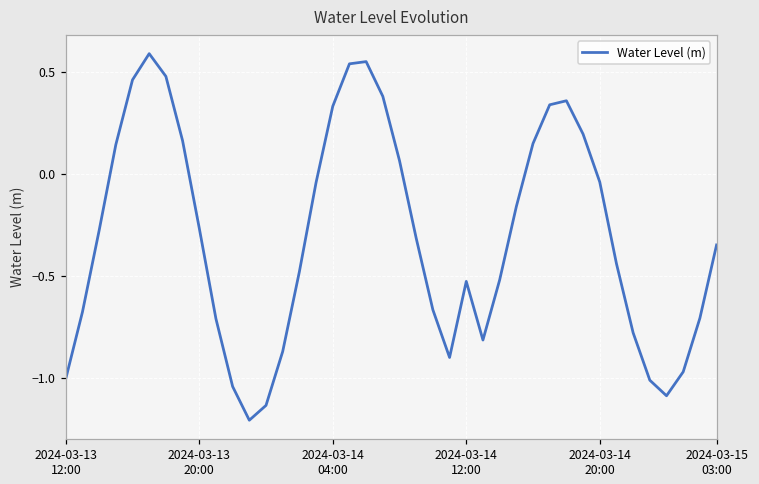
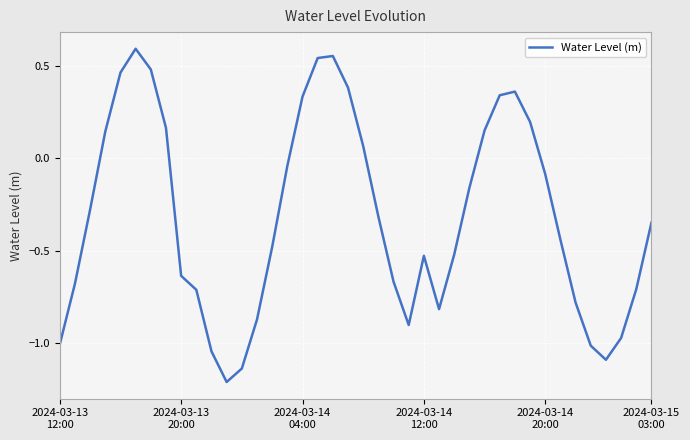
2024-03-13 20:00: -0.27 -> -0.64
2024-03-14 20:00: -0.04 -> -0.09
